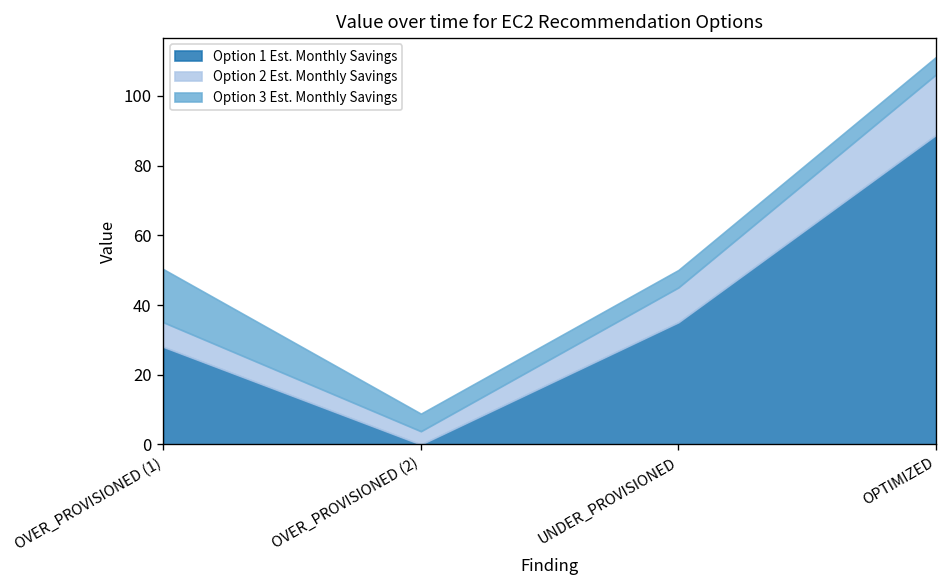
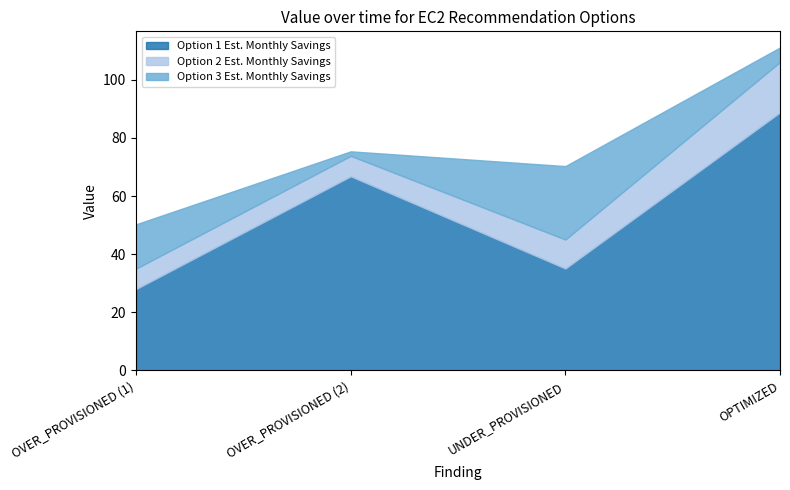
Option 1 Est. Monthly Savings, OVER_PROVISIONED (2): 0 -> 67
Option 2 Est. Monthly Savings, OVER_PROVISIONED (2): 4 -> 7
Option 3 Est. Monthly Savings, OVER_PROVISIONED (2): 5 -> 2
Option 3 Est. Monthly Savings, UNDER_PROVISIONED: 5 -> 25
